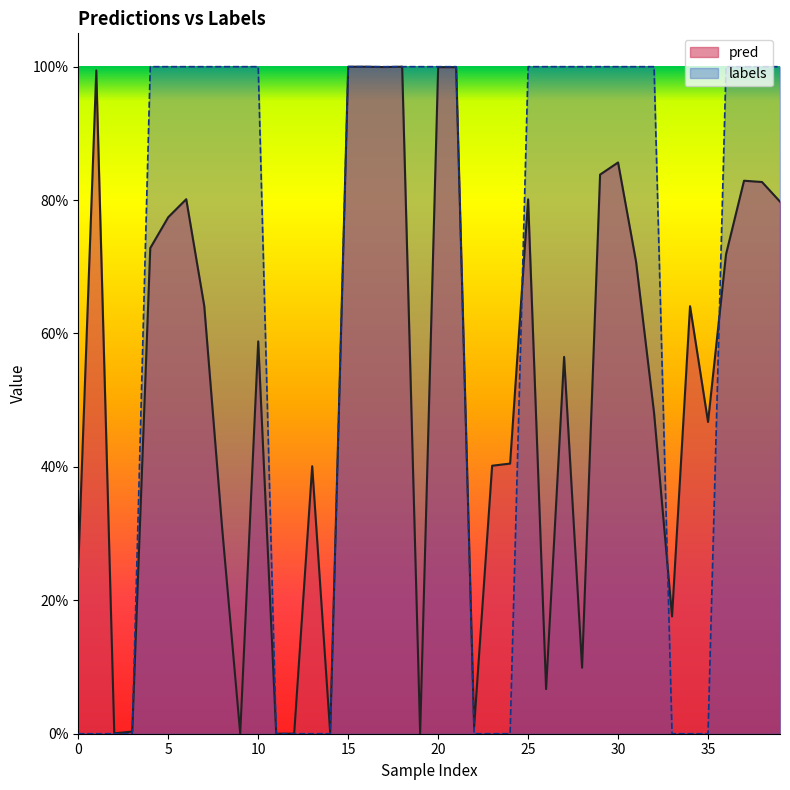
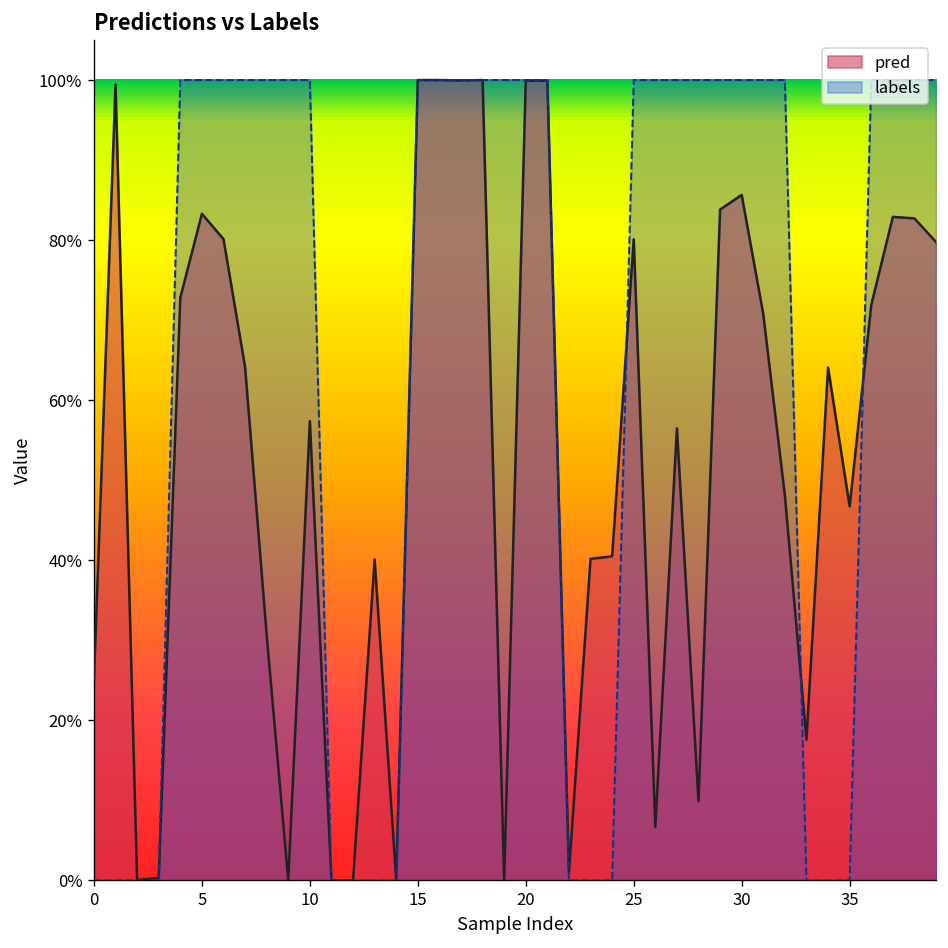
pred, 5: 77% -> 83%
pred, 10: 59% -> 57%
